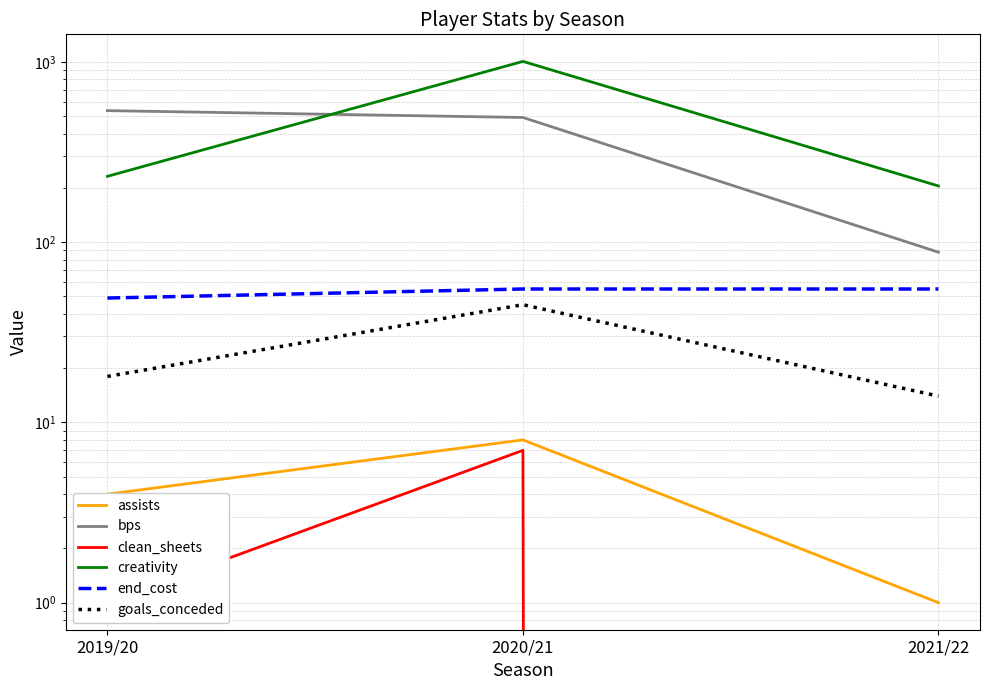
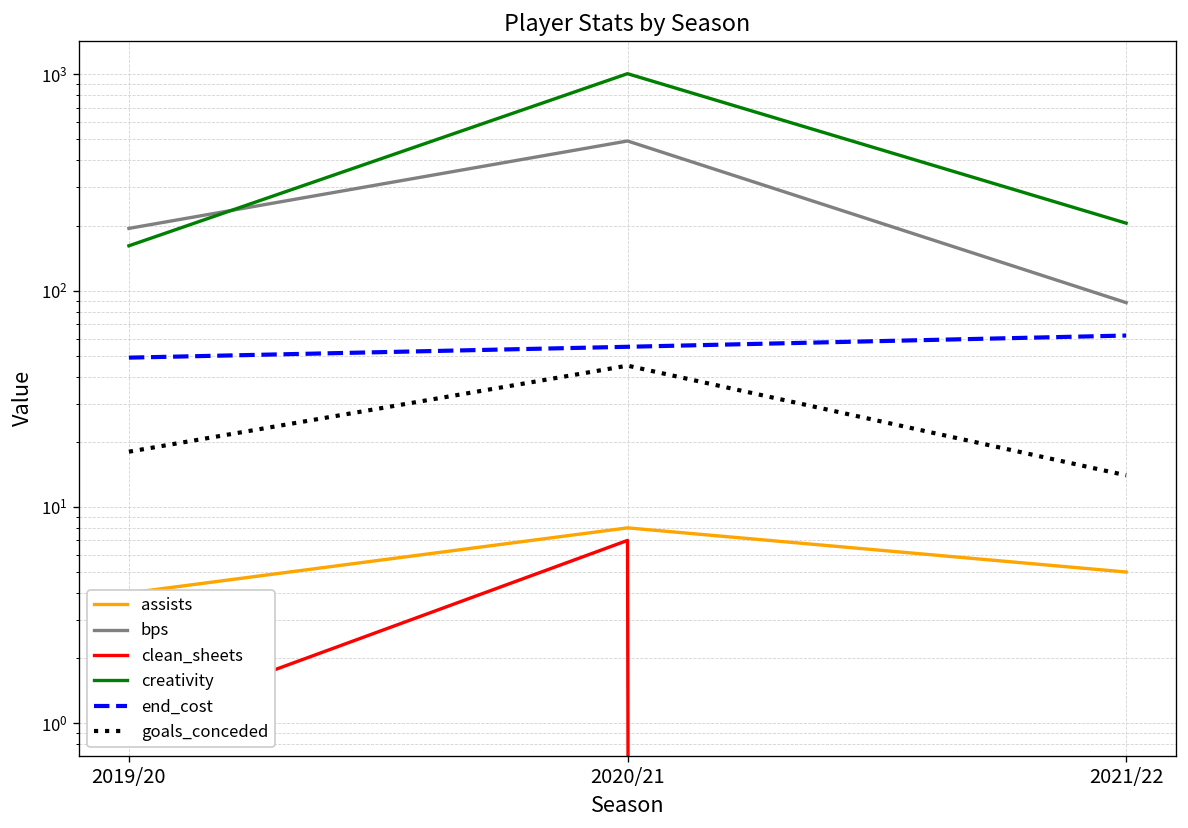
bps, 2019/20: 540 -> 190
creativity, 2019/20: 230 -> 160
assists, 2021/22: 1 -> 5
end_cost, 2021/22: 55 -> 62
